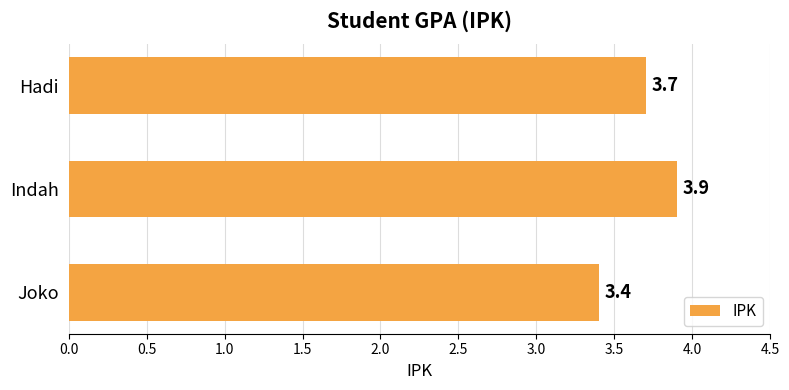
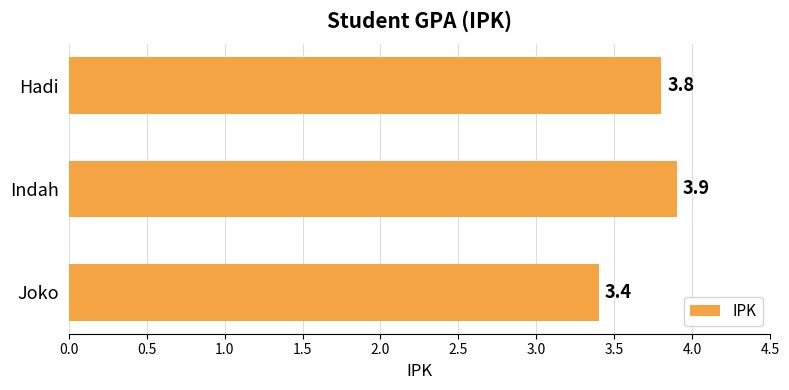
Hadi: 3.7 -> 3.8
